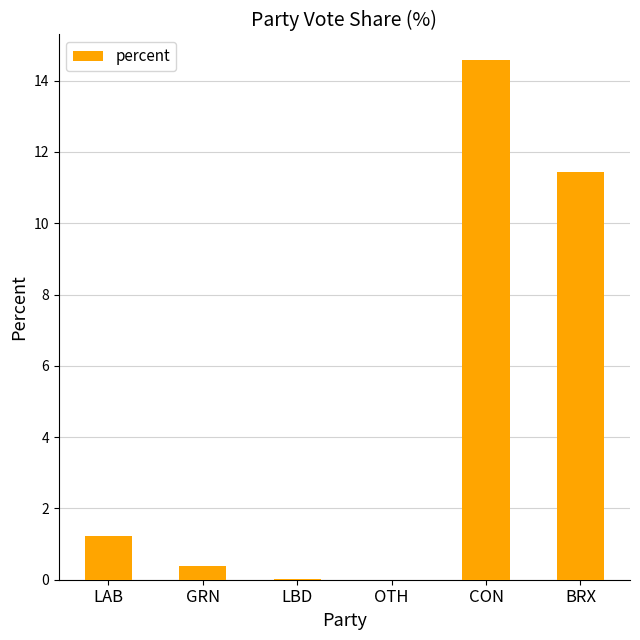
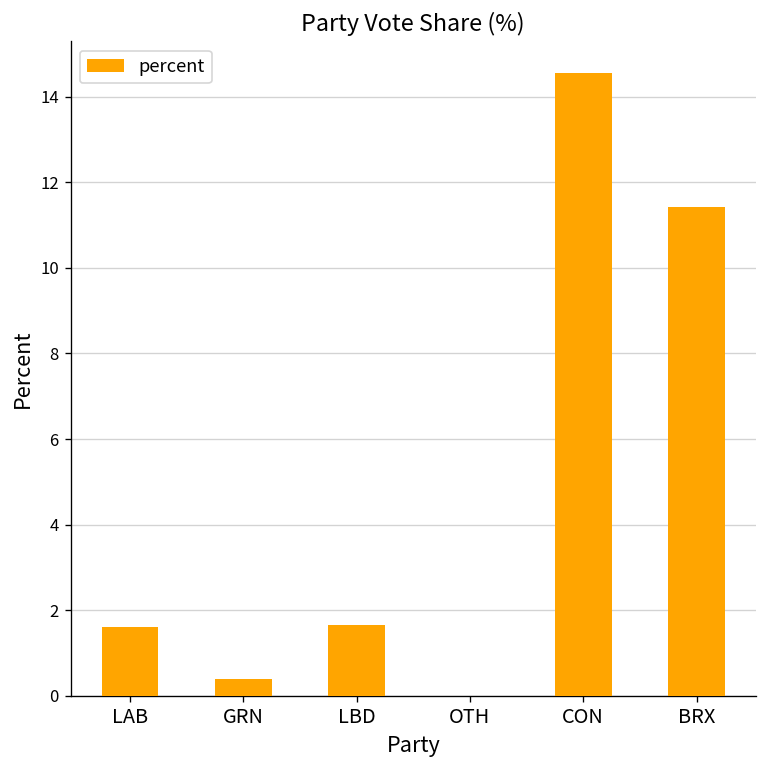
LAB: 1.2 -> 1.6
LBD: 0.0 -> 1.7
